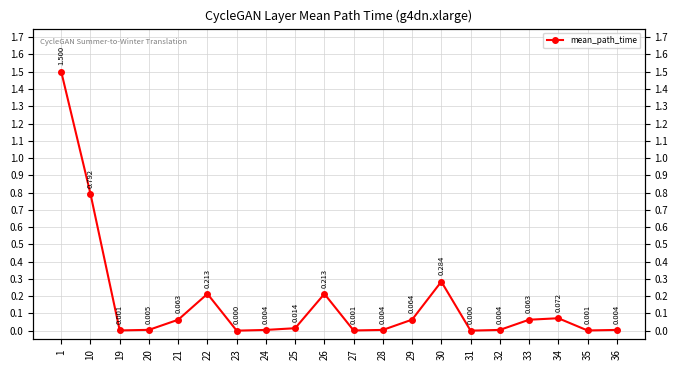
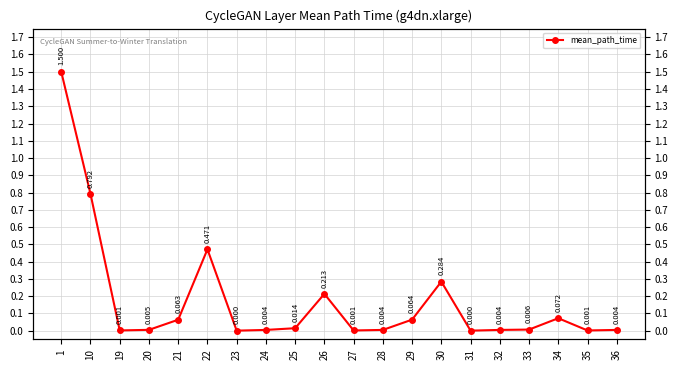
22: 0.213 -> 0.471
33: 0.063 -> 0.006
